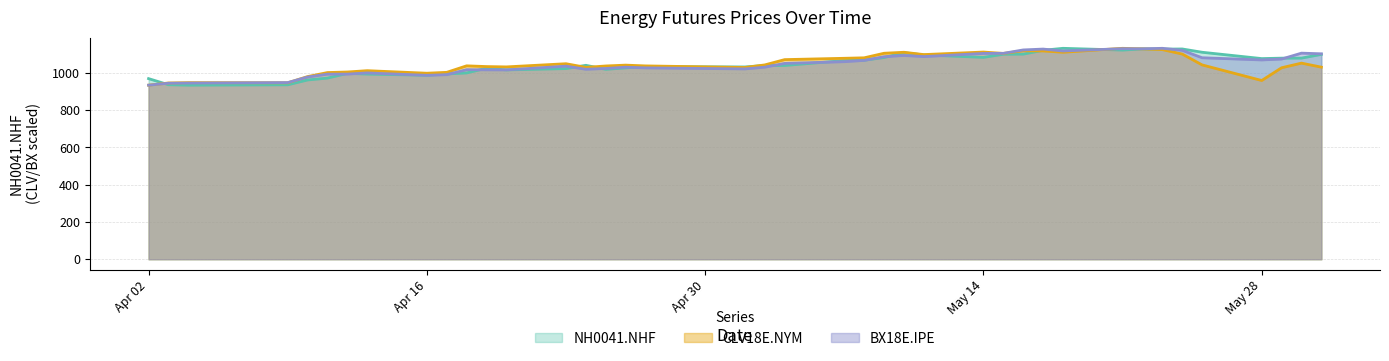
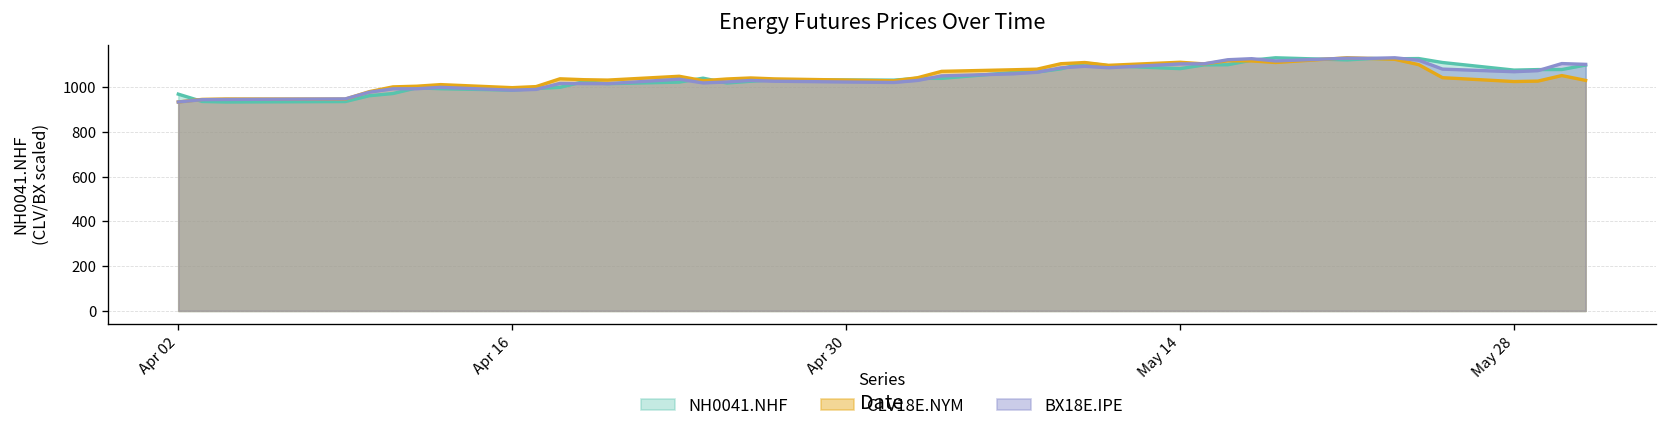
CLV18E.NYM, May 28: 960 -> 1030
